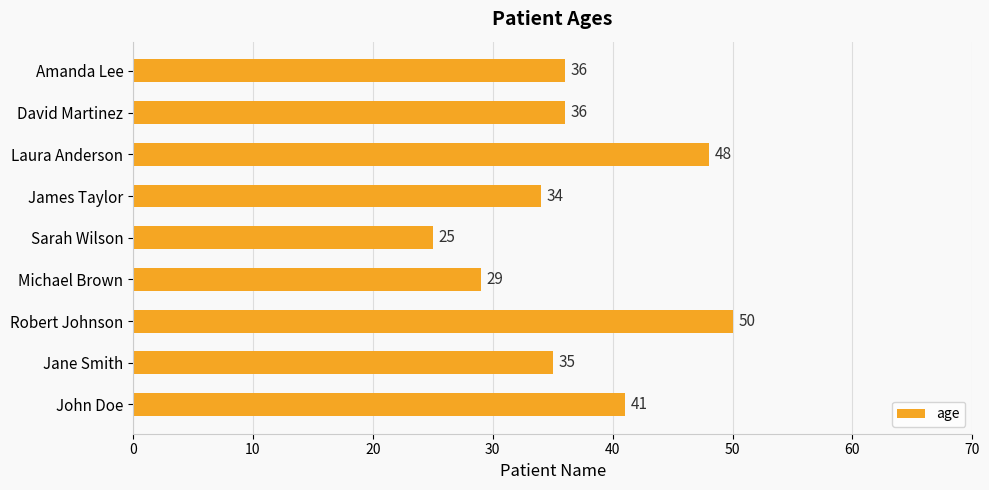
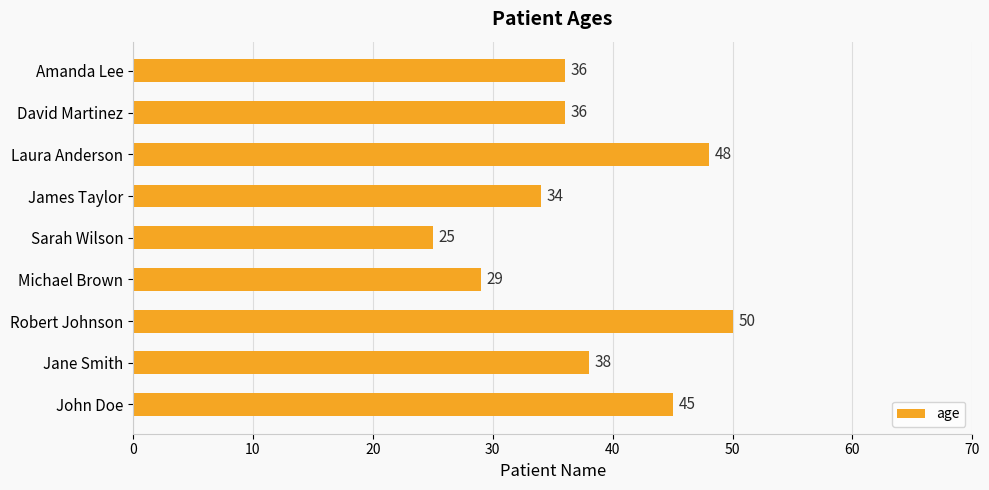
Jane Smith: 35 -> 38
John Doe: 41 -> 45
